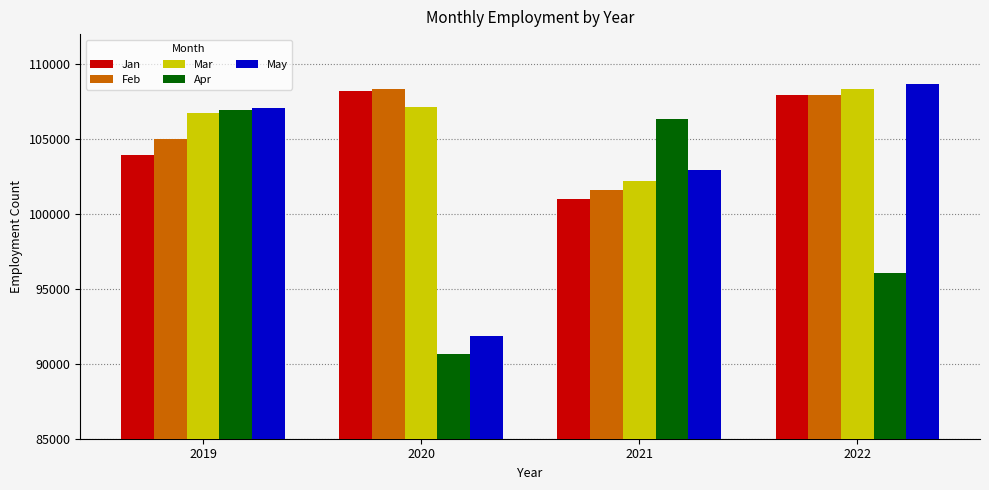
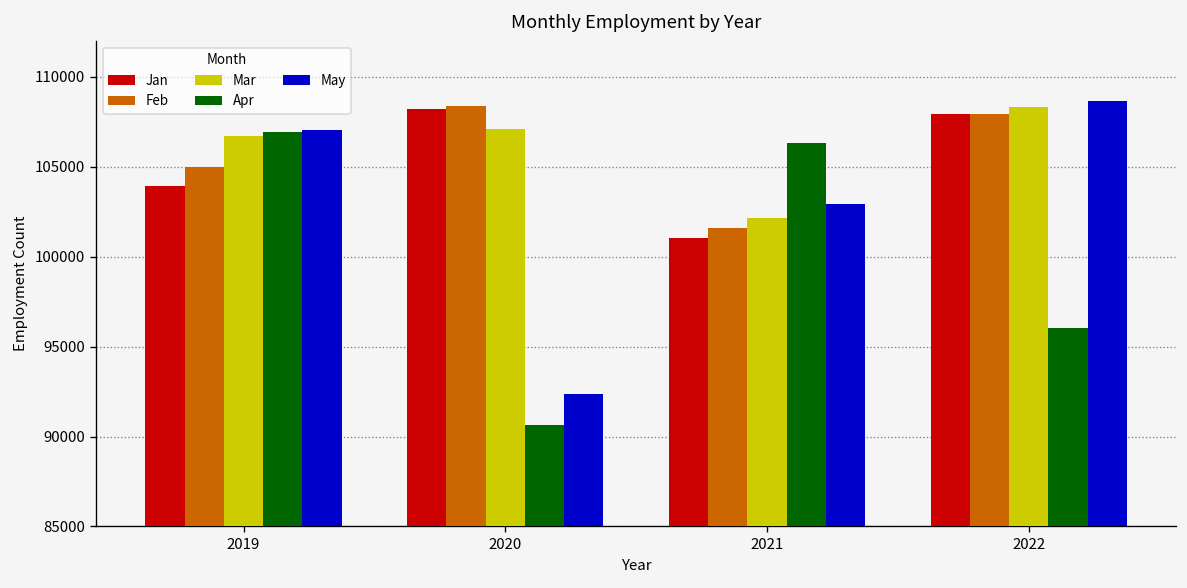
May, 2020: 91900 -> 92400
